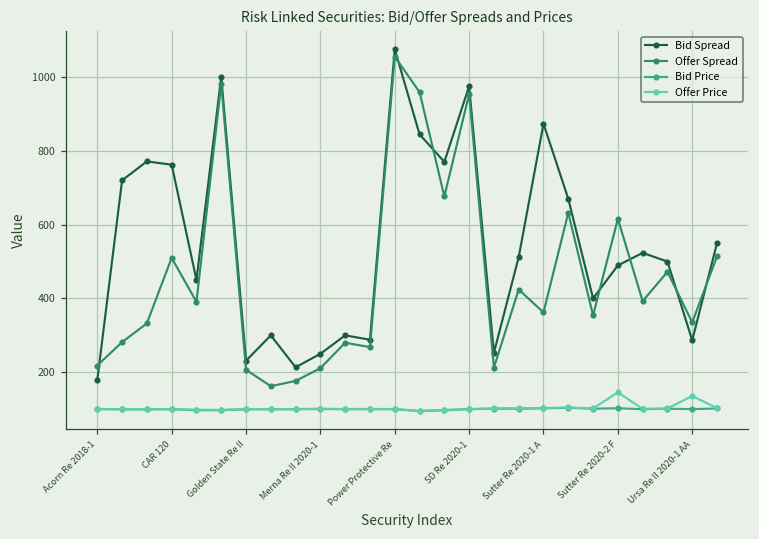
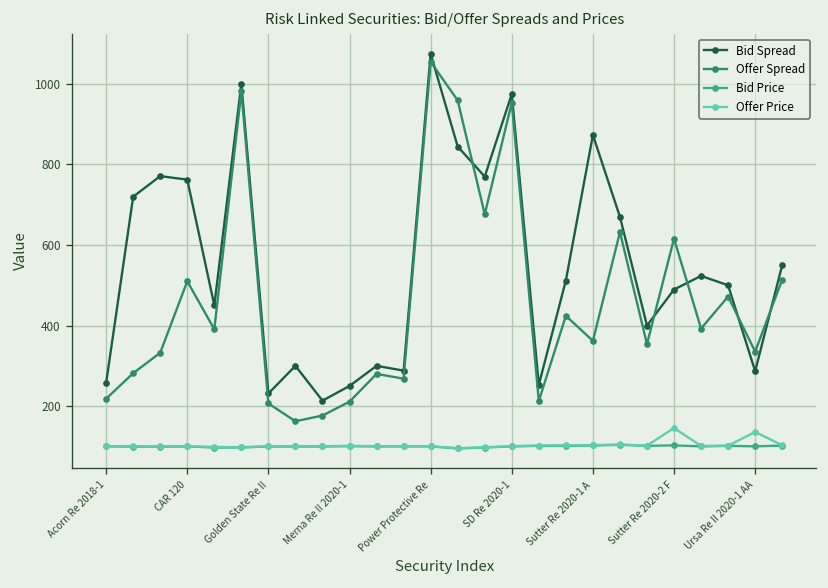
Bid Spread, Acorn Re 2018-1: 180 -> 260
